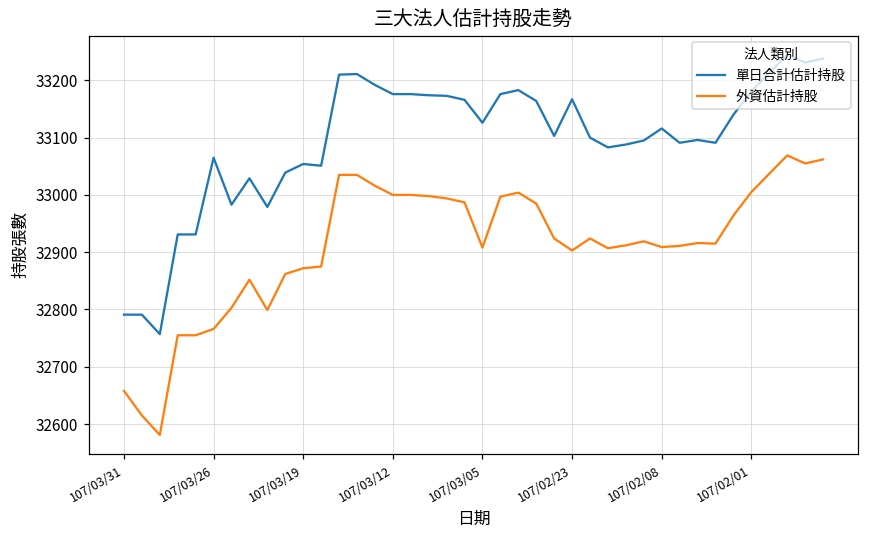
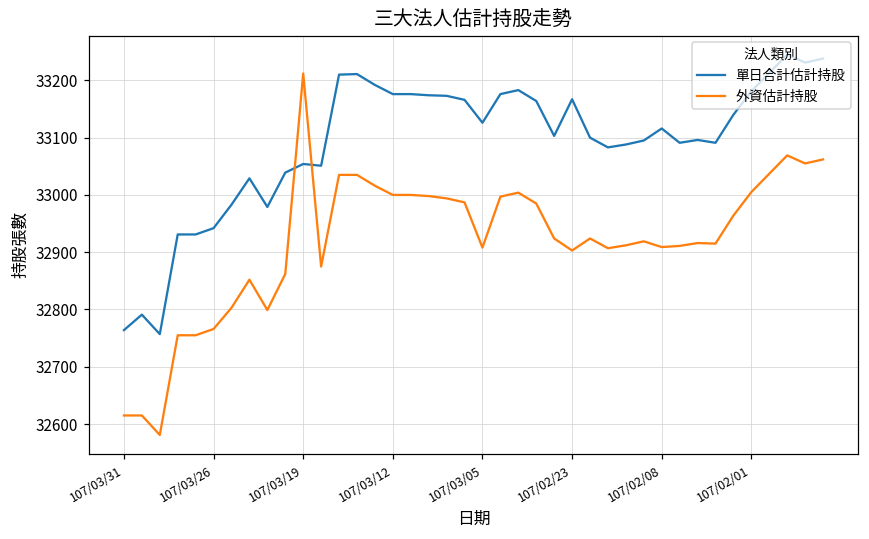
單日合計估計持股, 107/03/31: 32790 -> 32760
外資估計持股, 107/03/31: 32660 -> 32620
單日合計估計持股, 107/03/26: 33070 -> 32940
外資估計持股, 107/03/19: 32870 -> 33210
